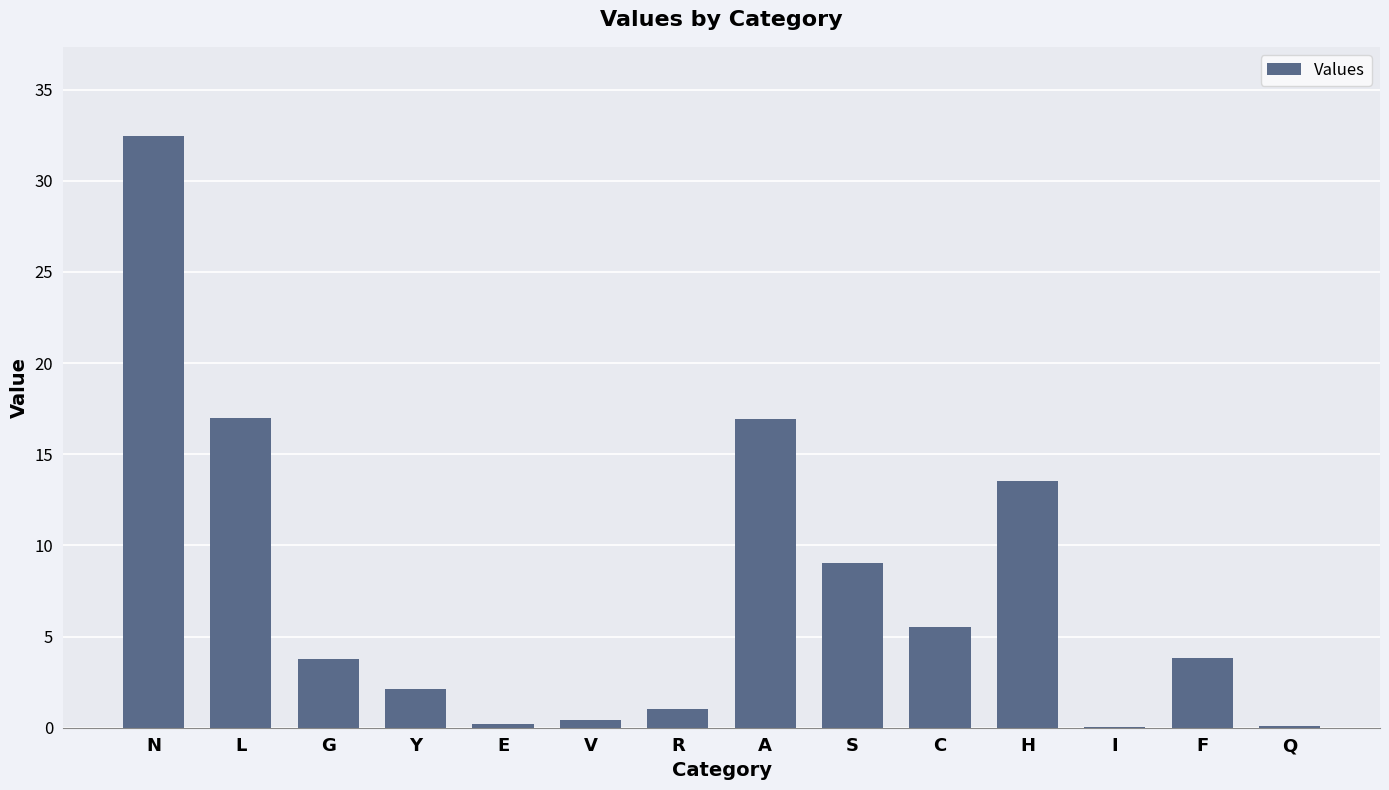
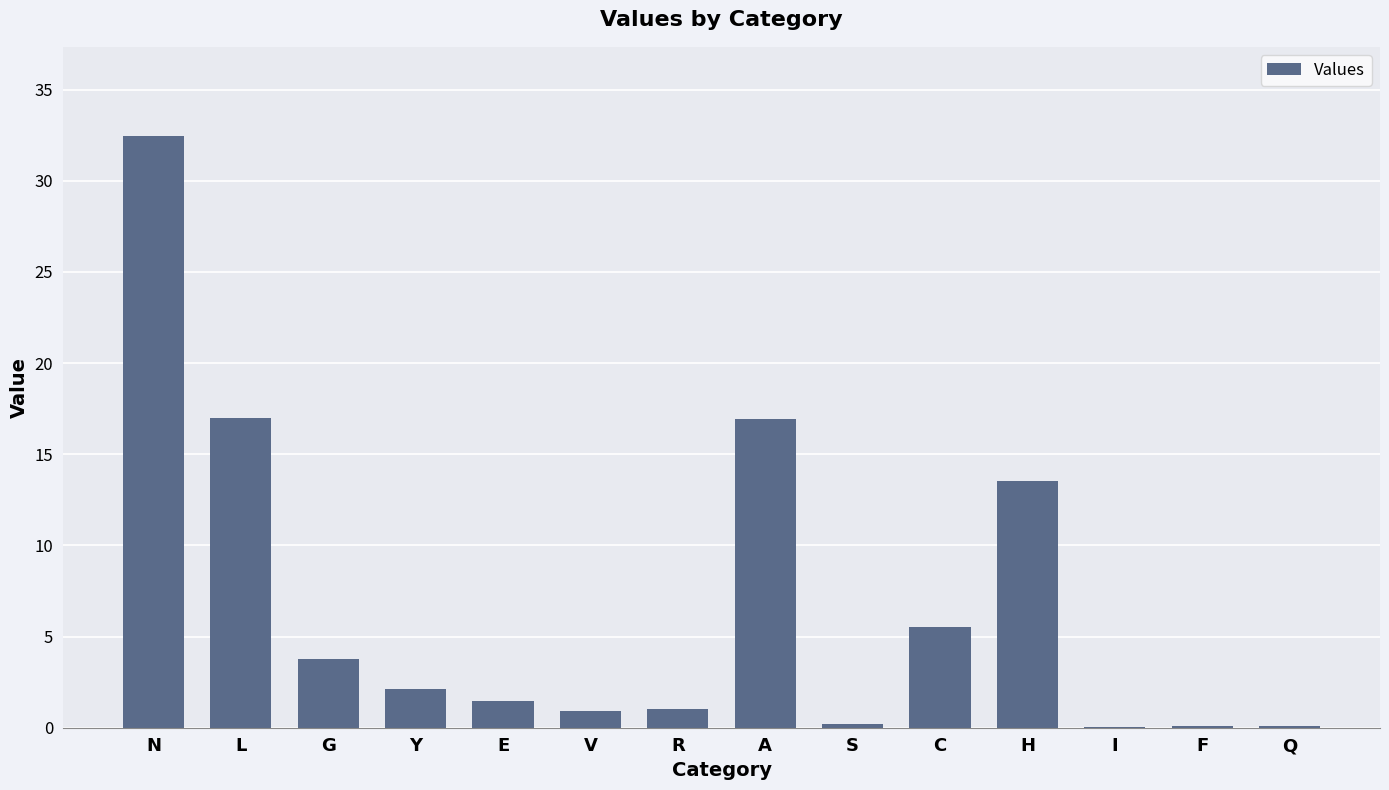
E: 0.2 -> 1.5
V: 0.4 -> 0.9
S: 9.0 -> 0.2
F: 3.8 -> 0.1
